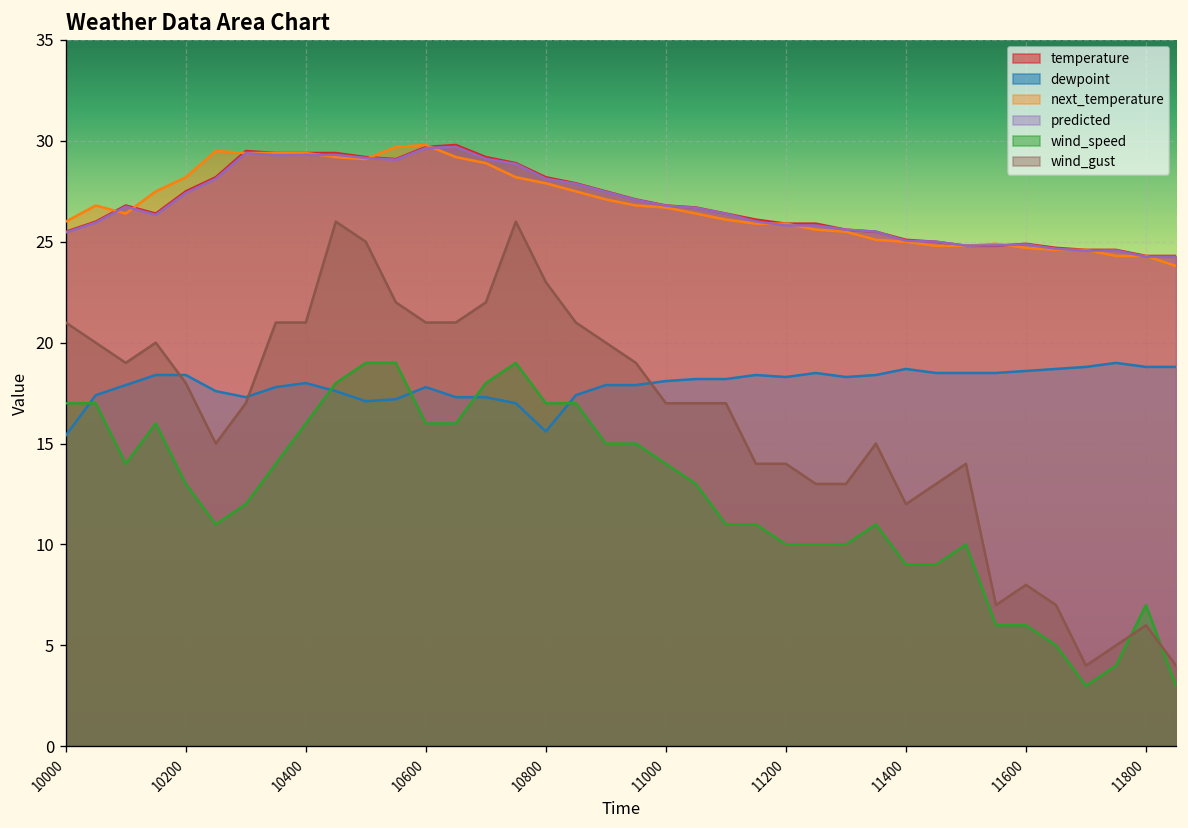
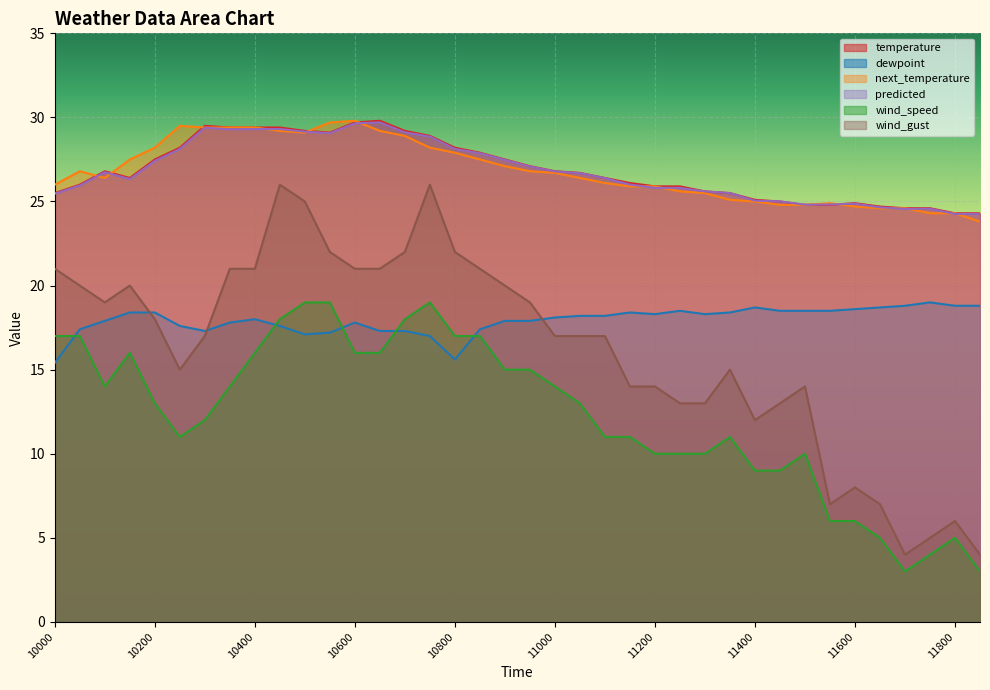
wind_gust, 10800: 23 -> 22
wind_speed, 11800: 7 -> 5
